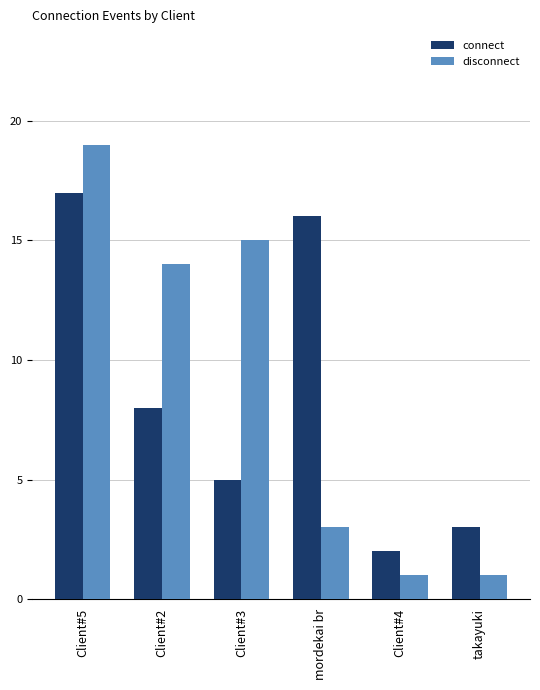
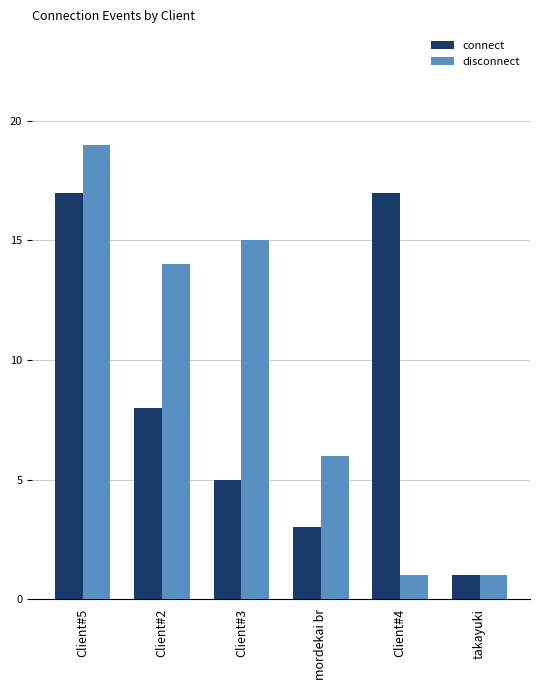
connect, mordekai br: 16 -> 3
disconnect, mordekai br: 3 -> 6
connect, Client#4: 2 -> 17
connect, takayuki: 3 -> 1
